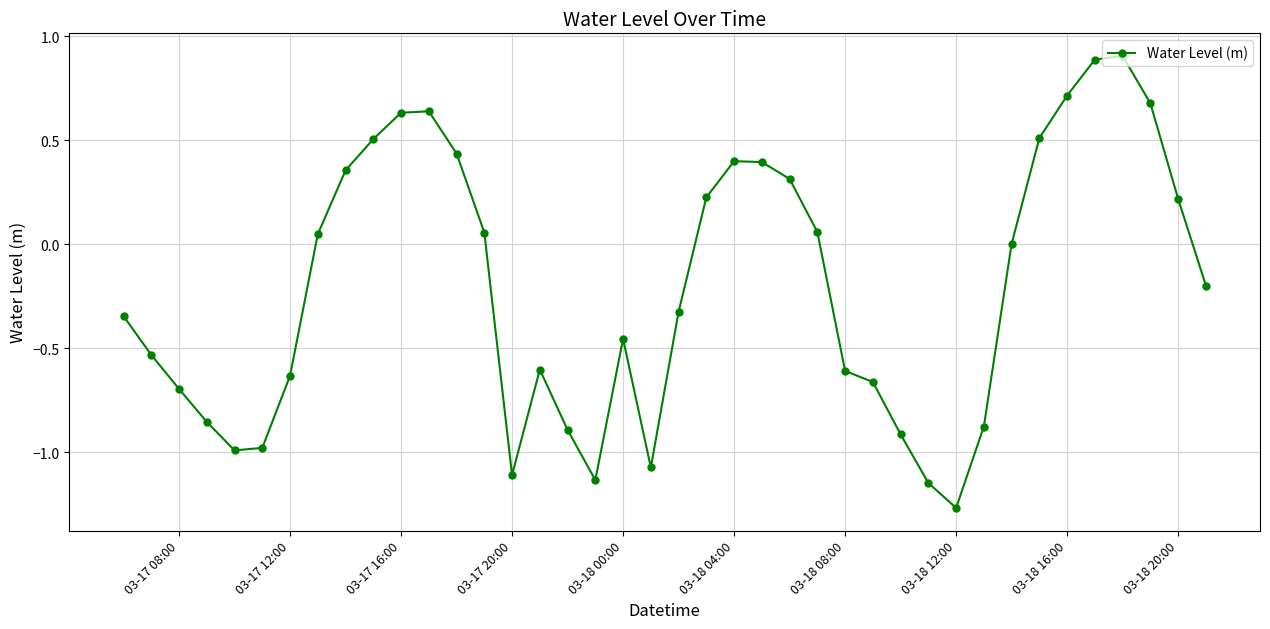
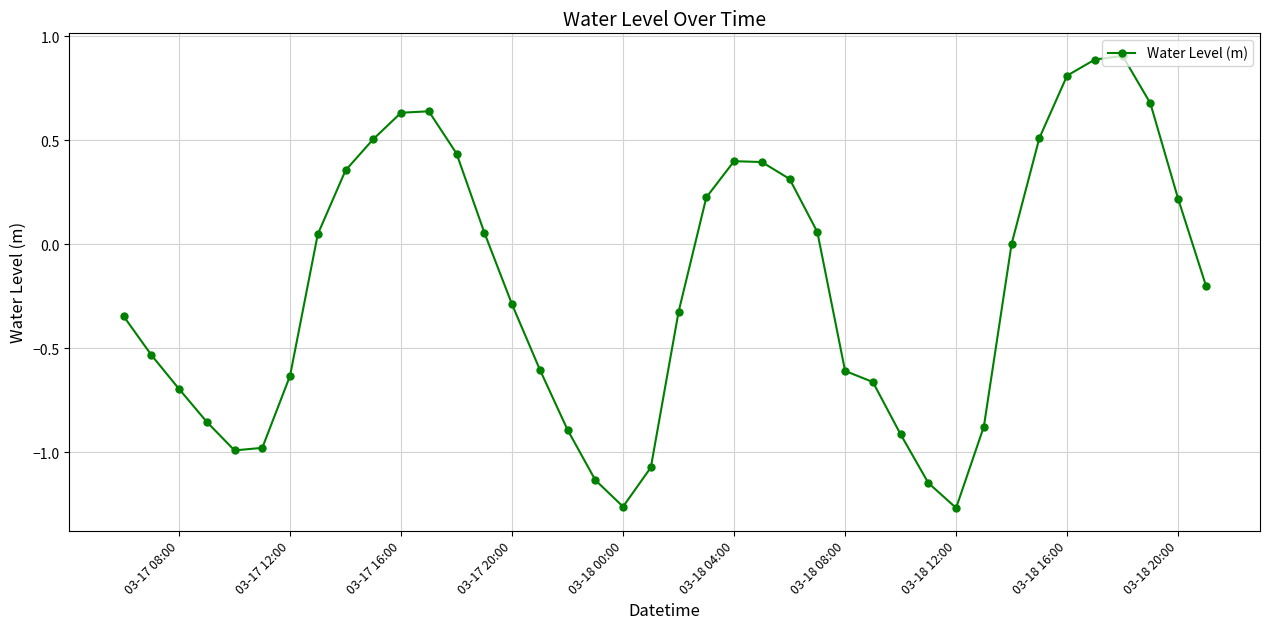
03-17 20:00: -1.11 -> -0.29
03-18 00:00: -0.46 -> -1.26
03-18 16:00: 0.71 -> 0.81
